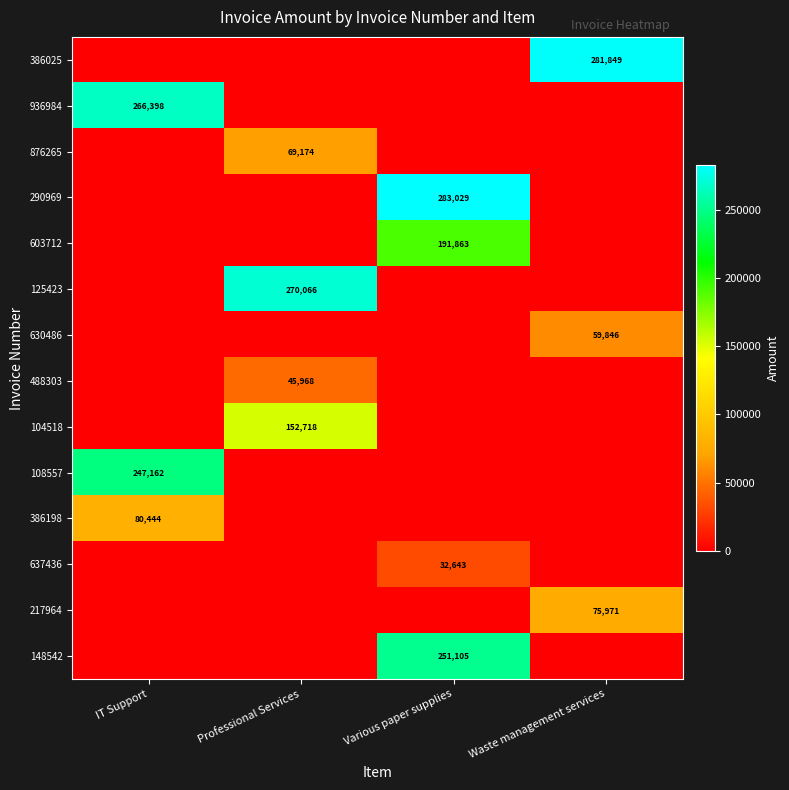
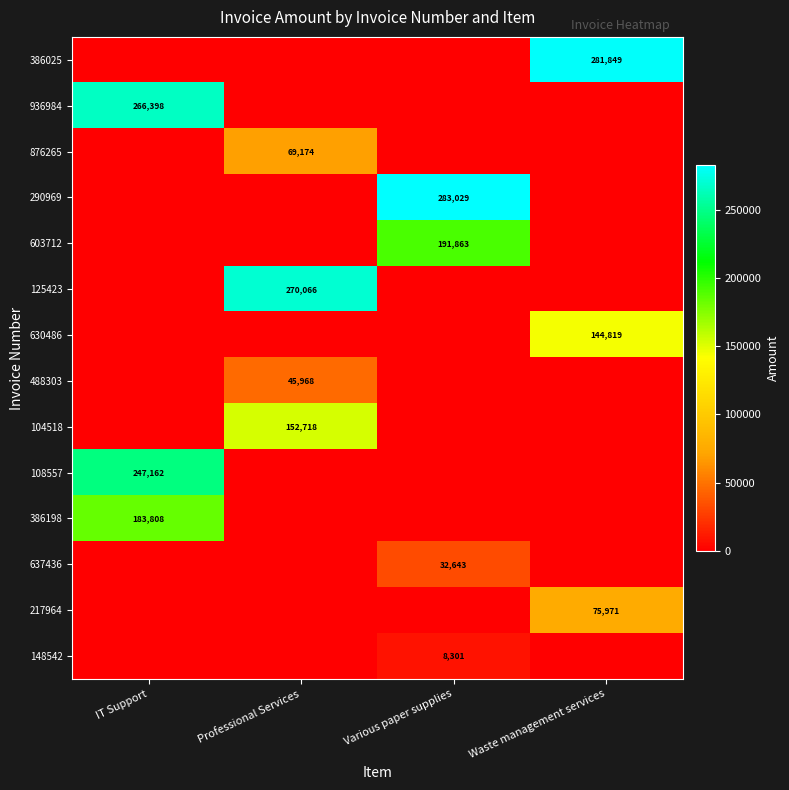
630486, Waste management services: 59,846 -> 144,819
386198, IT Support: 80,444 -> 183,808
148542, Various paper supplies: 251,105 -> 8,301
